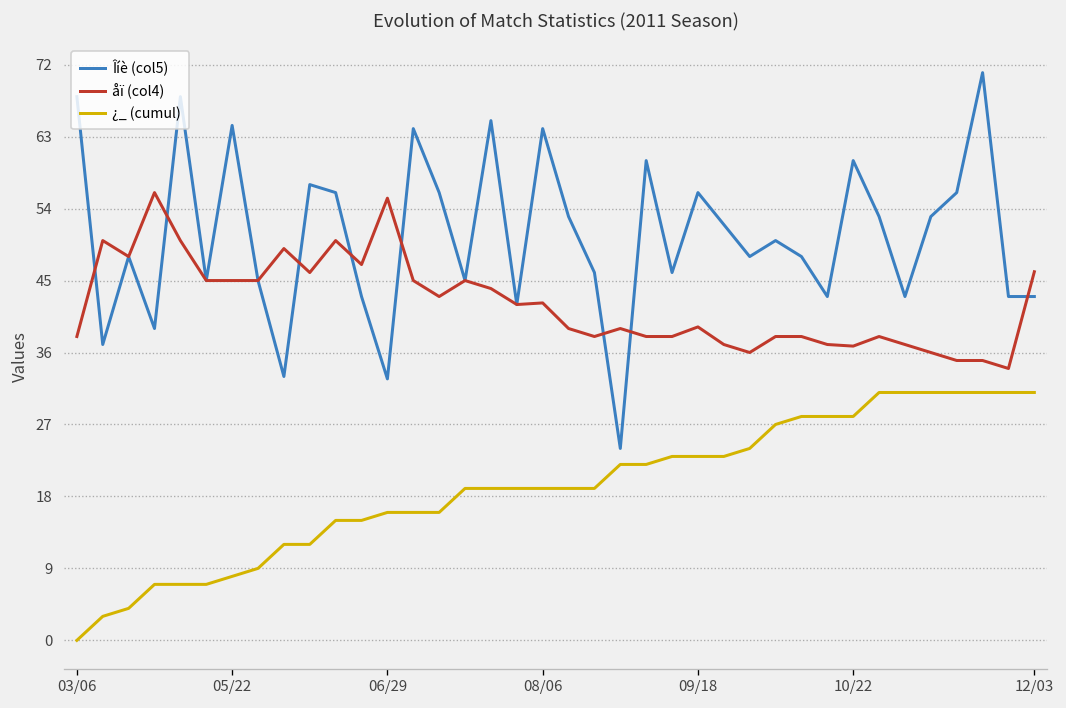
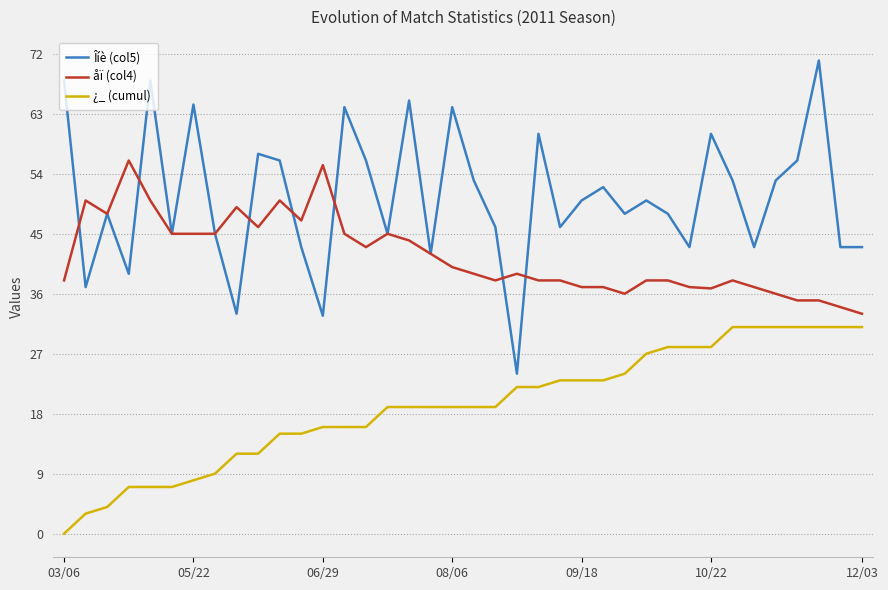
åï (col4), 08/06: 42 -> 40
Îíè (col5), 09/18: 56 -> 50
åï (col4), 09/18: 39 -> 37
åï (col4), 12/03: 46 -> 33
